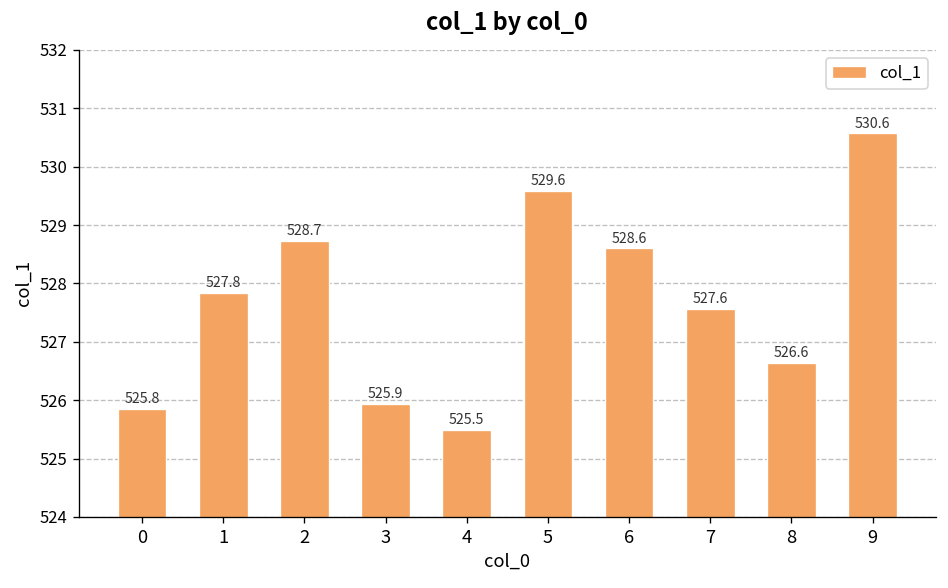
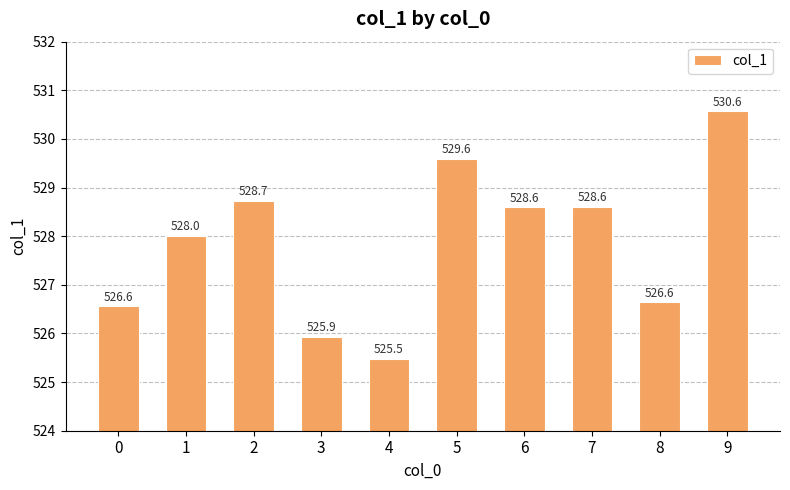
0: 525.8 -> 526.6
1: 527.8 -> 528.0
7: 527.6 -> 528.6
